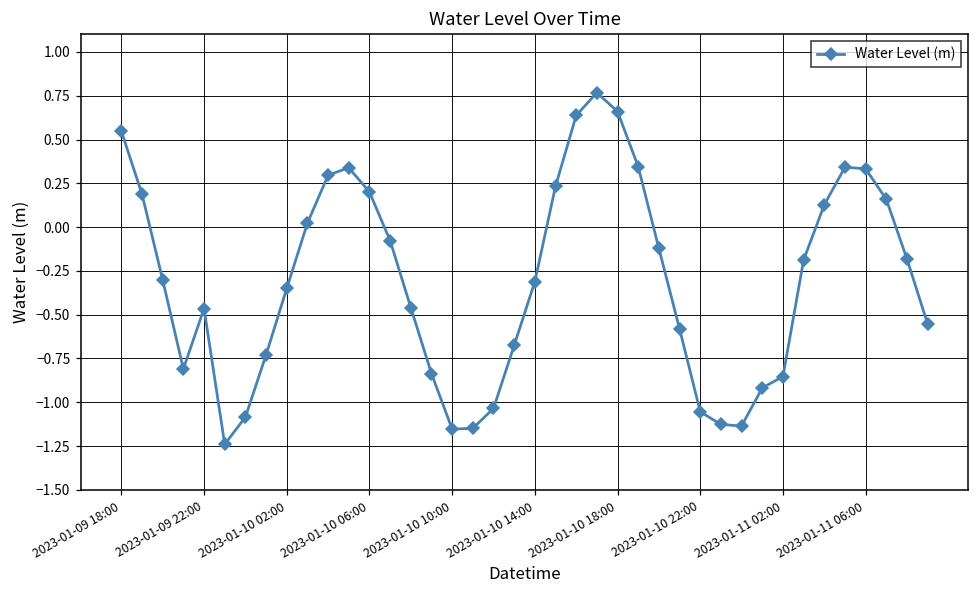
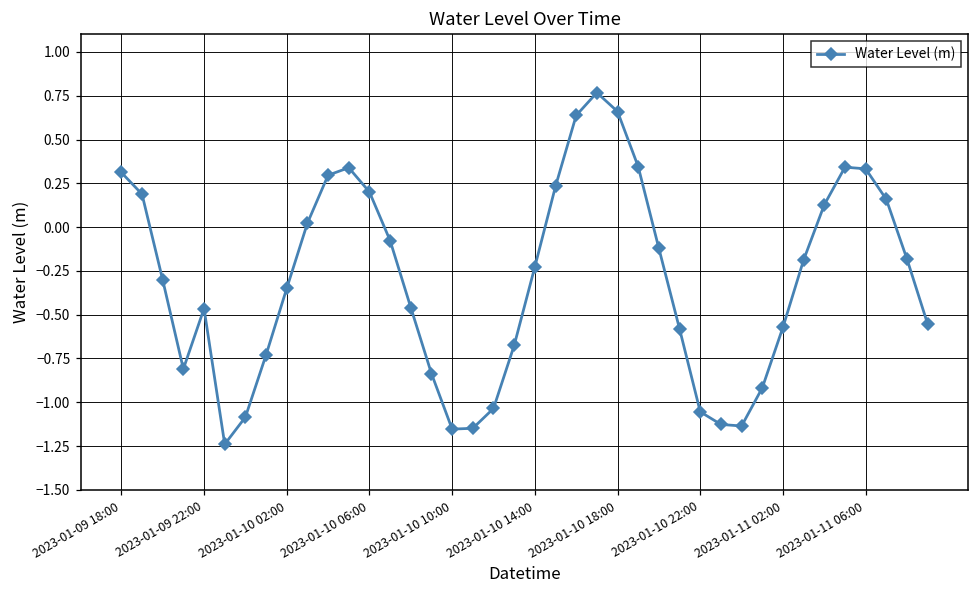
2023-01-09 18:00: 0.55 -> 0.31
2023-01-10 14:00: -0.31 -> -0.23
2023-01-11 02:00: -0.85 -> -0.57
